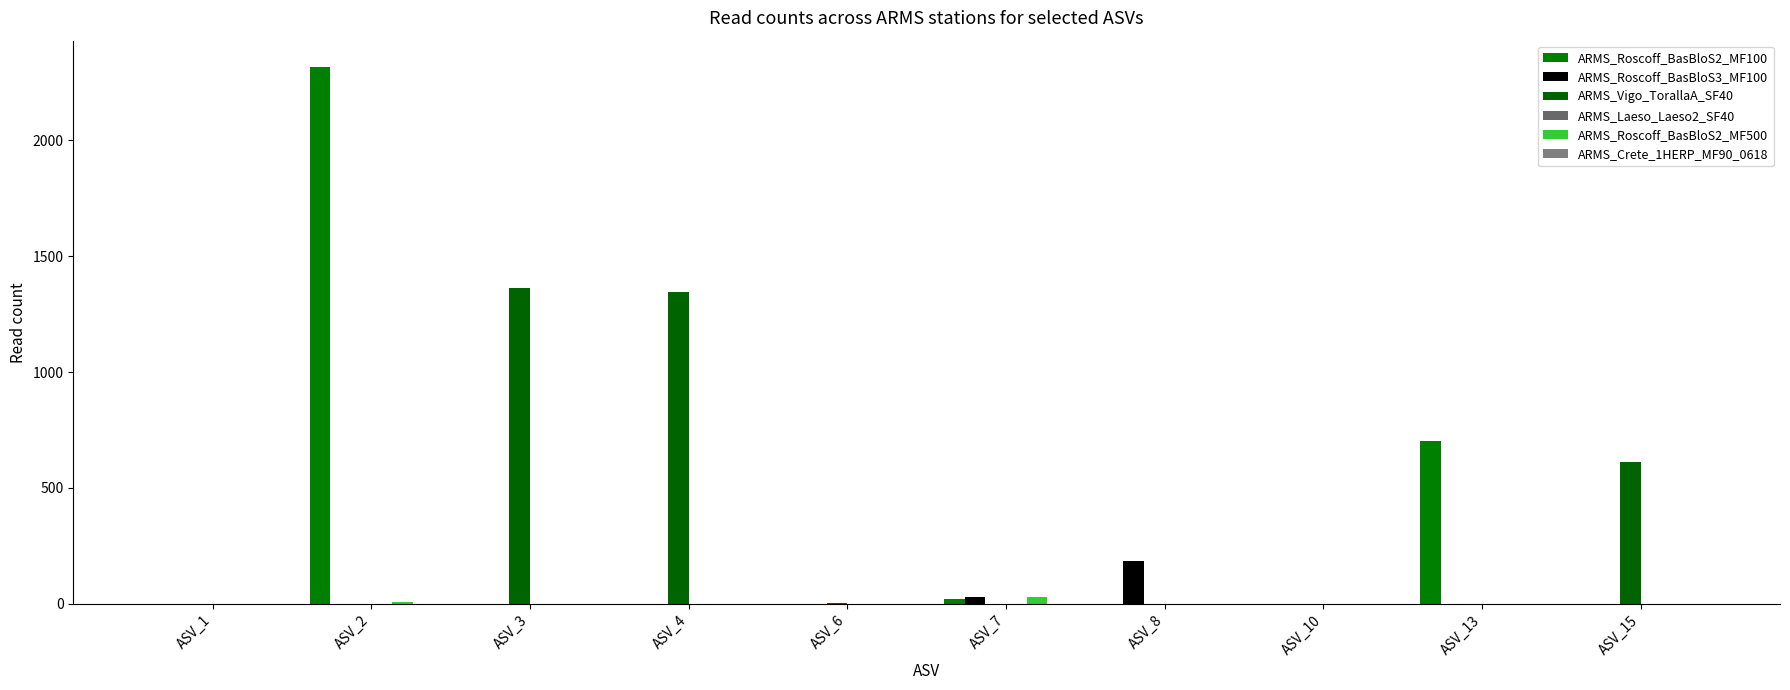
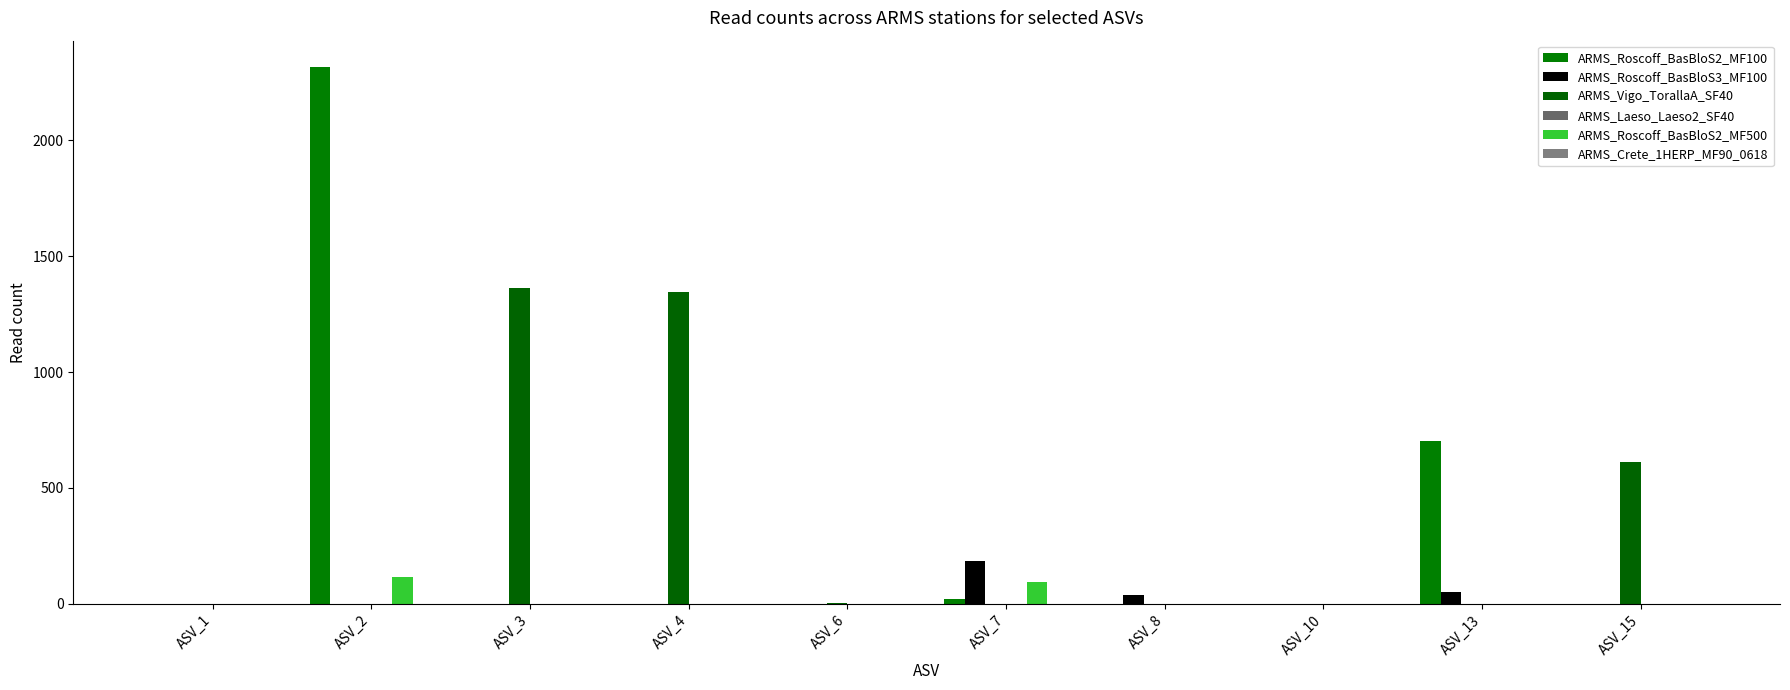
ARMS_Roscoff_BasBloS2_MF500, ASV_2: 10 -> 110
ARMS_Roscoff_BasBloS3_MF100, ASV_7: 30 -> 180
ARMS_Roscoff_BasBloS2_MF500, ASV_7: 30 -> 100
ARMS_Roscoff_BasBloS3_MF100, ASV_8: 190 -> 40
ARMS_Roscoff_BasBloS3_MF100, ASV_13: 0 -> 50
